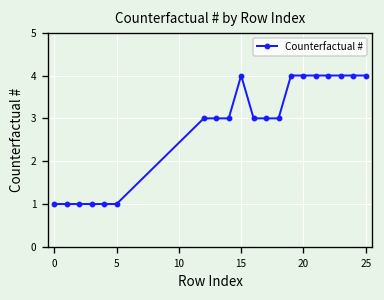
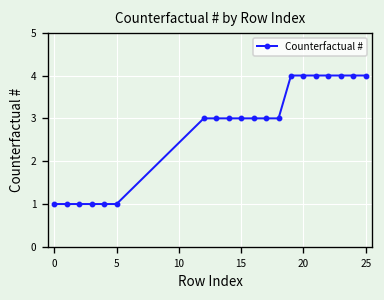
15: 4 -> 3
